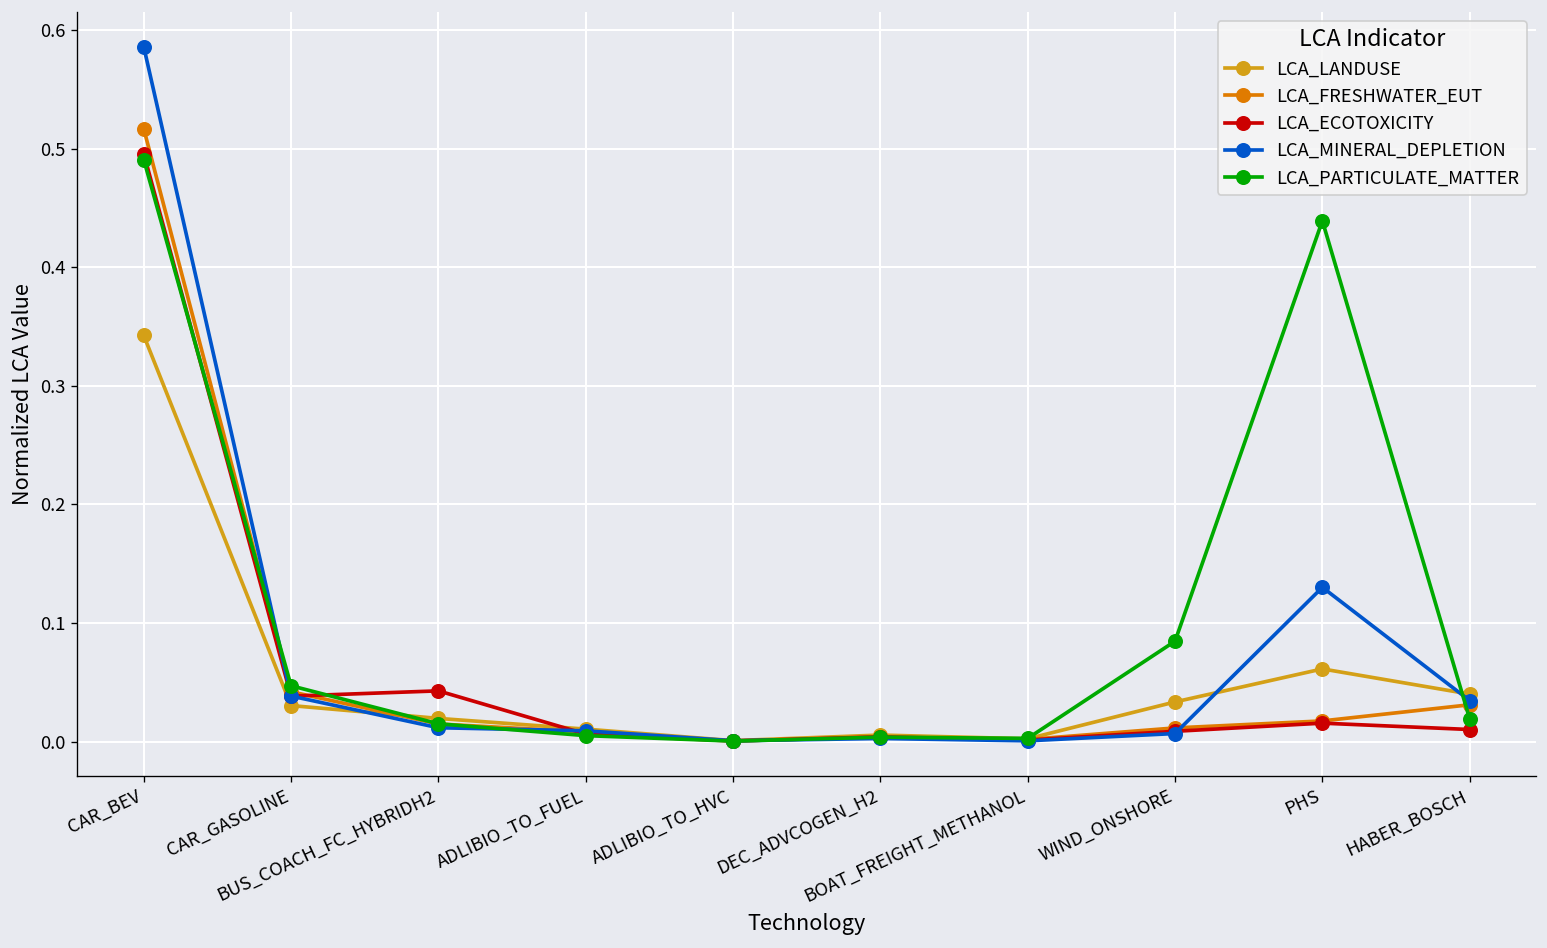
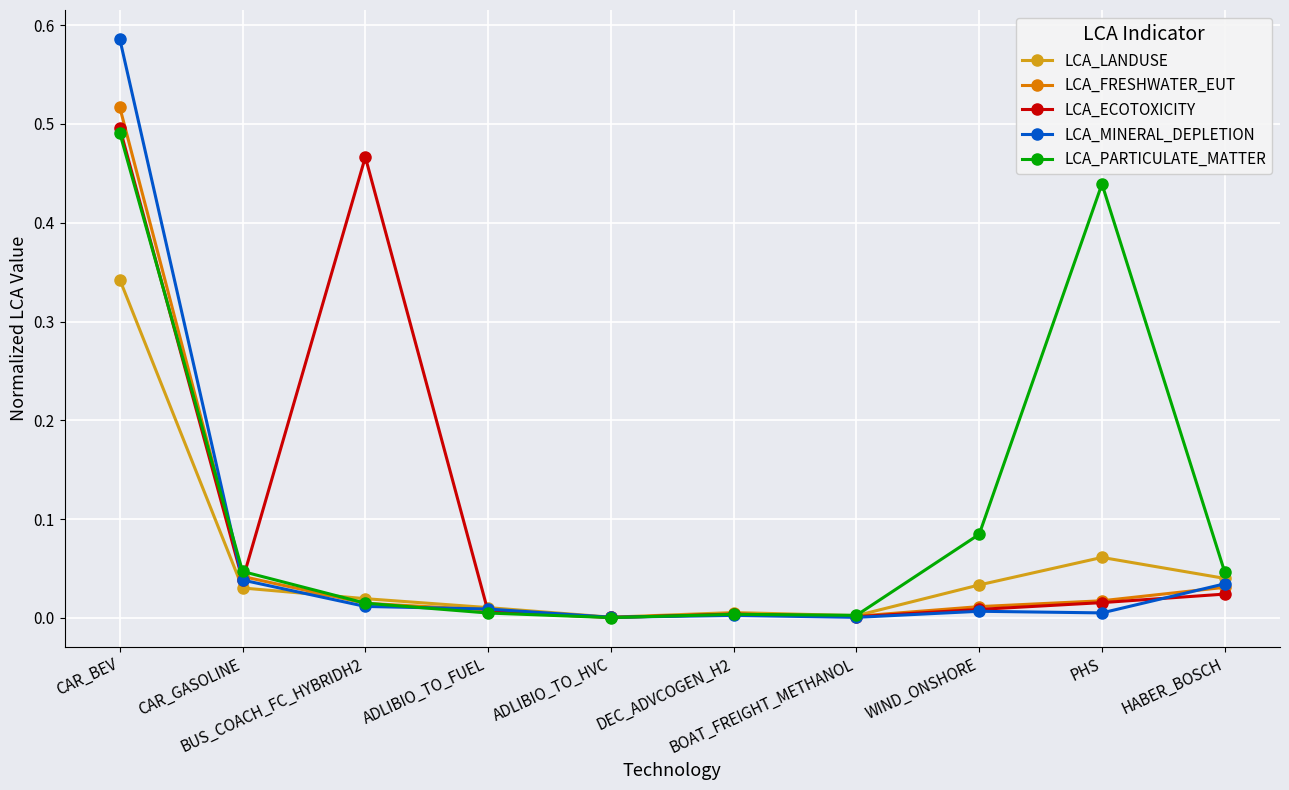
LCA_ECOTOXICITY, BUS_COACH_FC_HYBRIDH2: 0.04 -> 0.47
LCA_MINERAL_DEPLETION, PHS: 0.13 -> 0.01
LCA_ECOTOXICITY, HABER_BOSCH: 0.01 -> 0.02
LCA_PARTICULATE_MATTER, HABER_BOSCH: 0.02 -> 0.05
